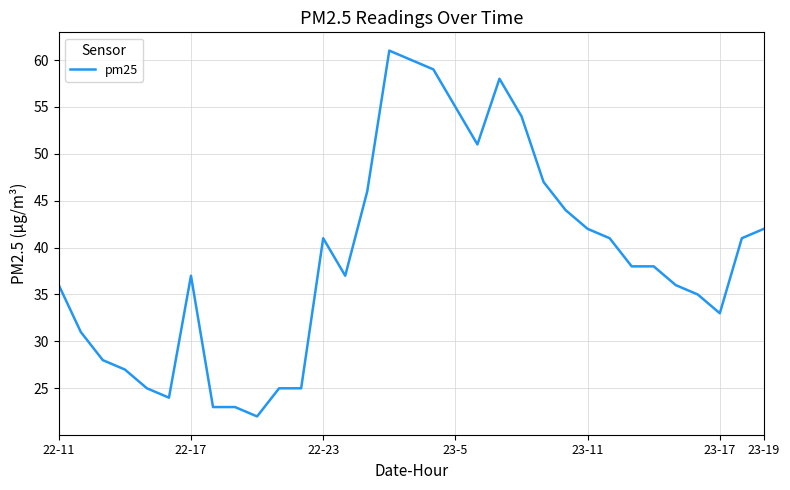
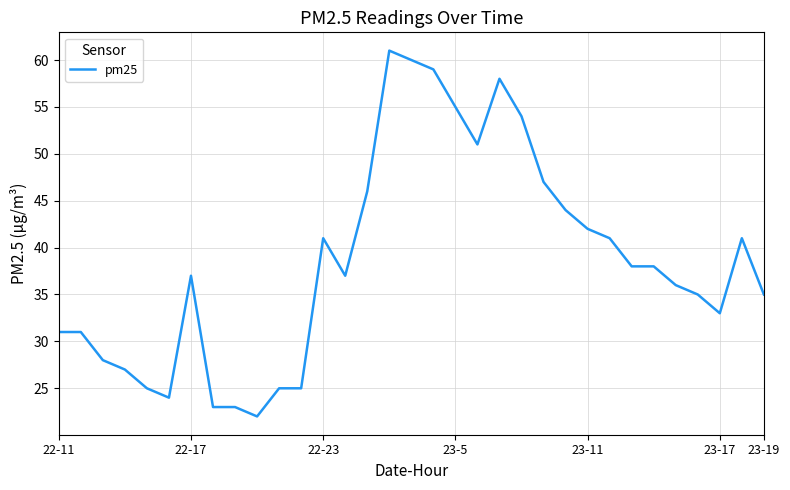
22-11: 36 -> 31
23-19: 42 -> 35
